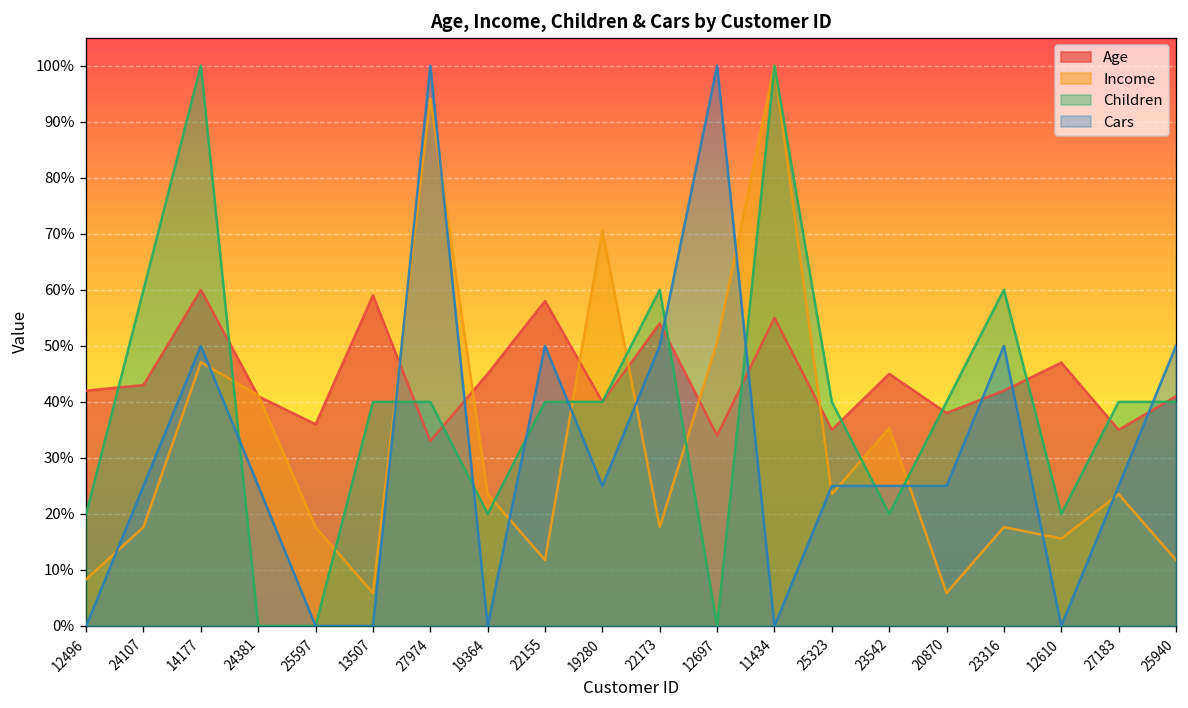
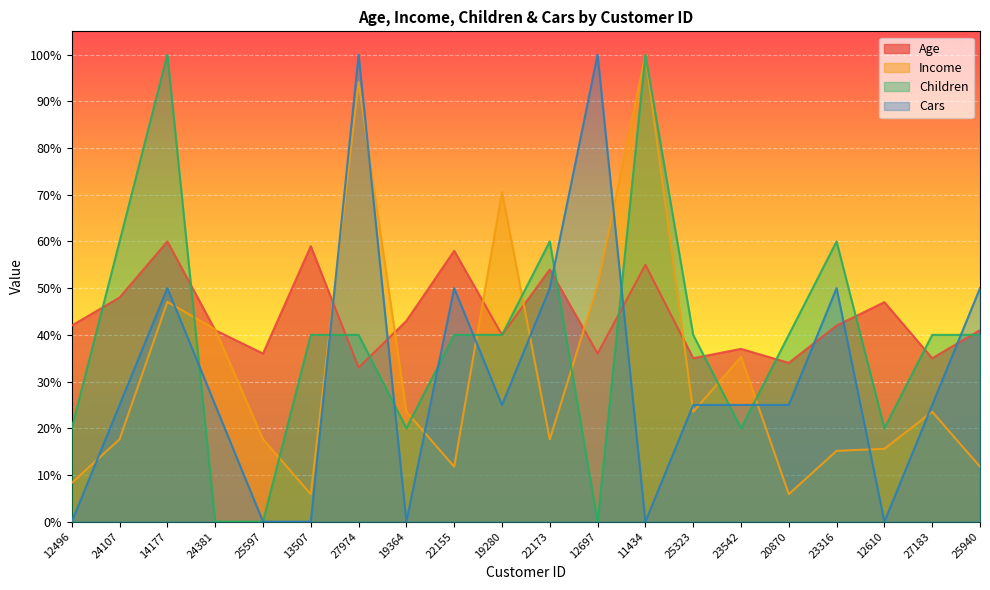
Age, 24107: 43% -> 48%
Age, 19364: 45% -> 43%
Age, 12697: 34% -> 36%
Age, 23542: 45% -> 37%
Age, 20870: 38% -> 34%
Income, 23316: 18% -> 15%
